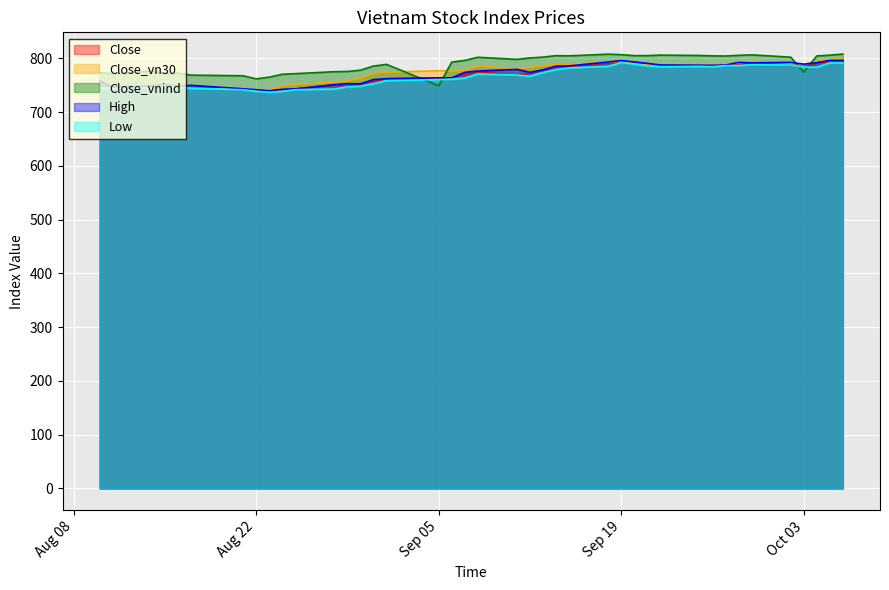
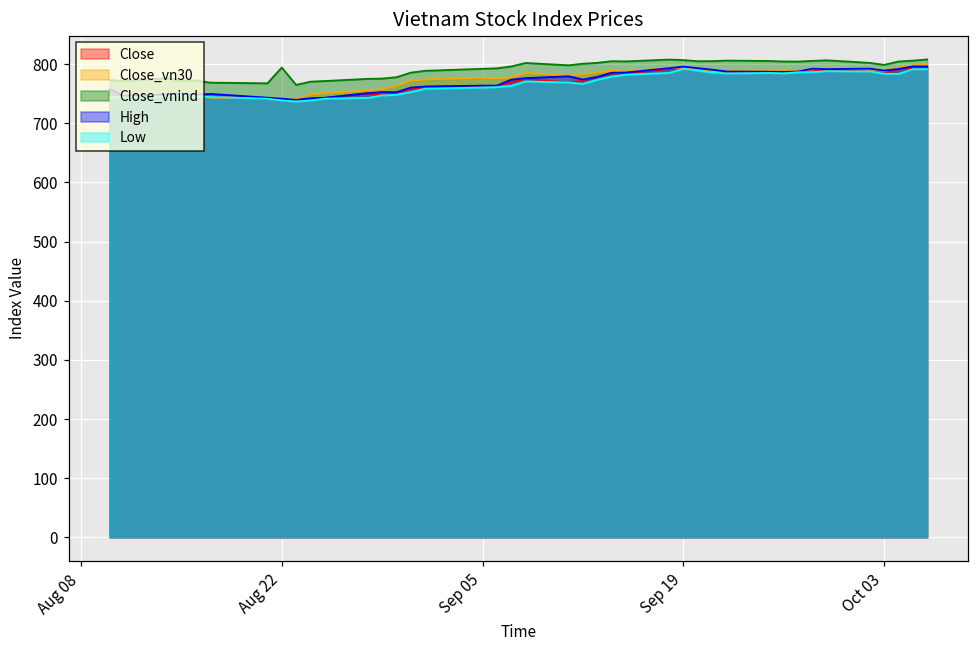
Close_vnind, Aug 22: 760 -> 790
Close_vnind, Sep 05: 750 -> 790
Close_vnind, Oct 03: 770 -> 800
